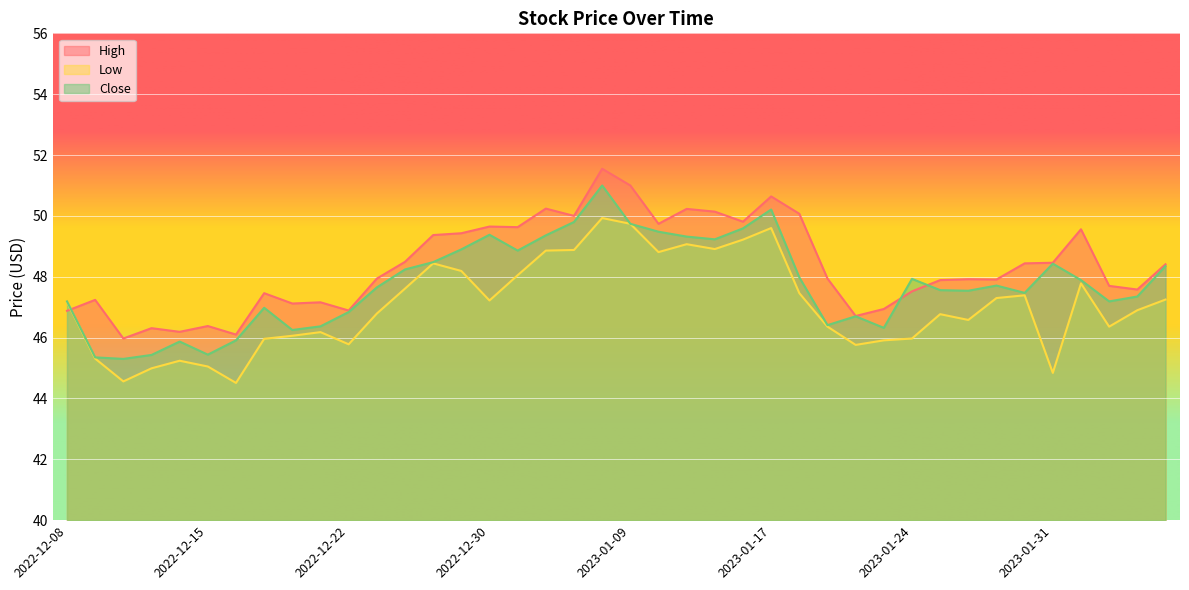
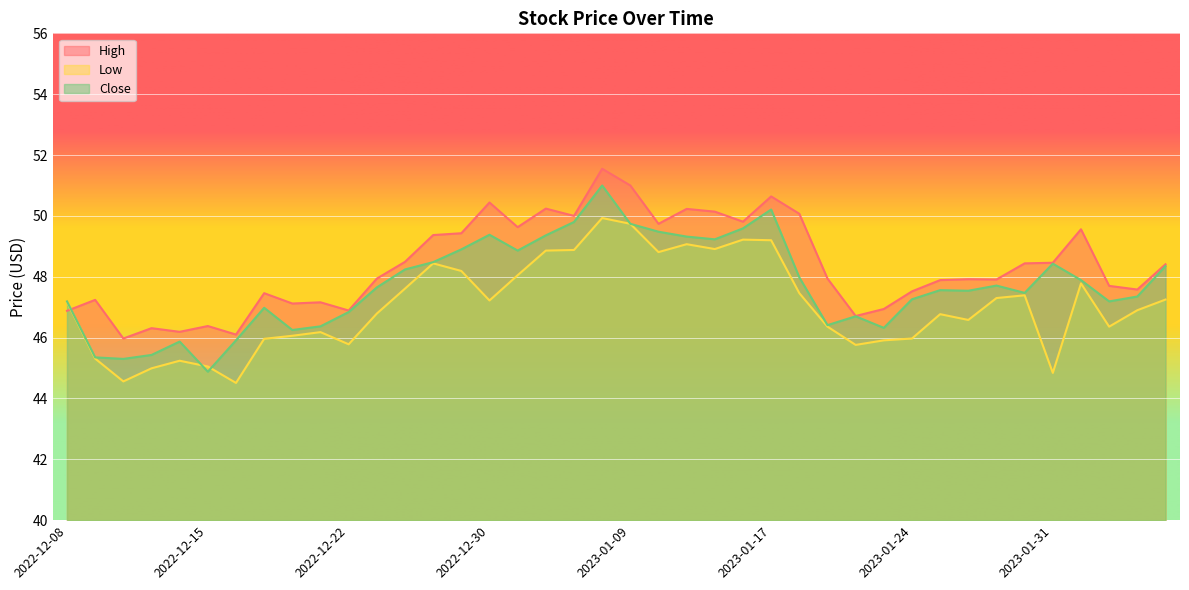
Close, 2022-12-15: 45.4 -> 44.9
High, 2022-12-30: 49.7 -> 50.4
Low, 2023-01-17: 49.6 -> 49.2
Close, 2023-01-24: 47.9 -> 47.3
